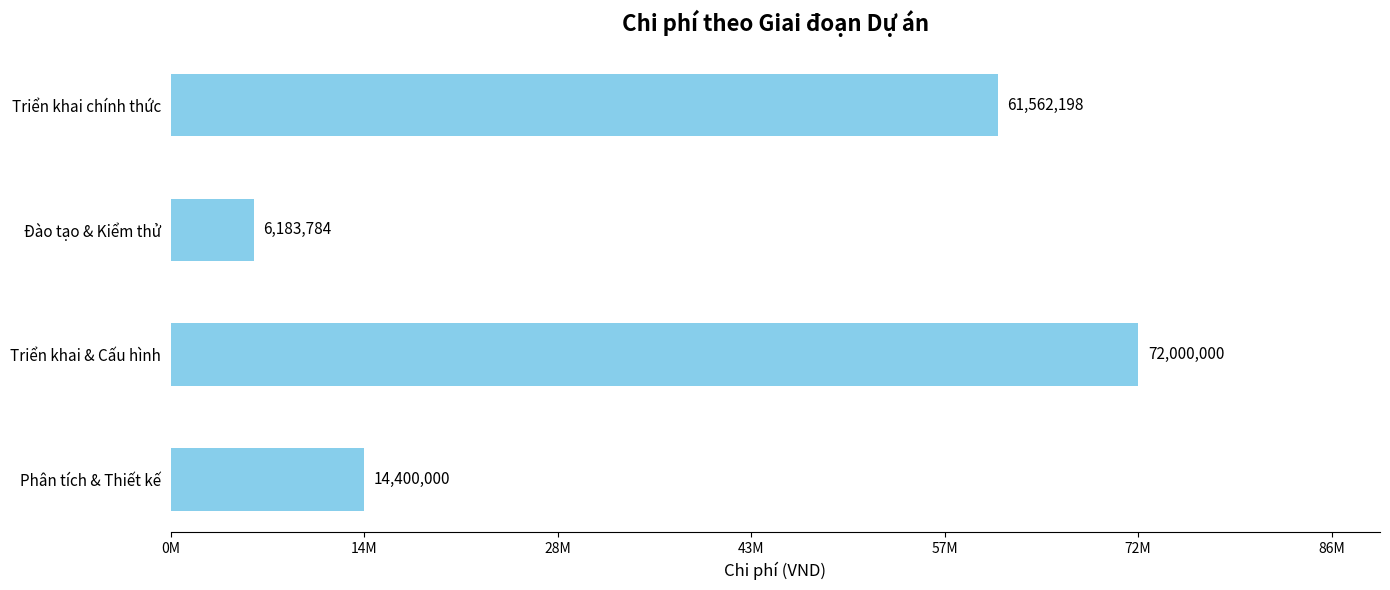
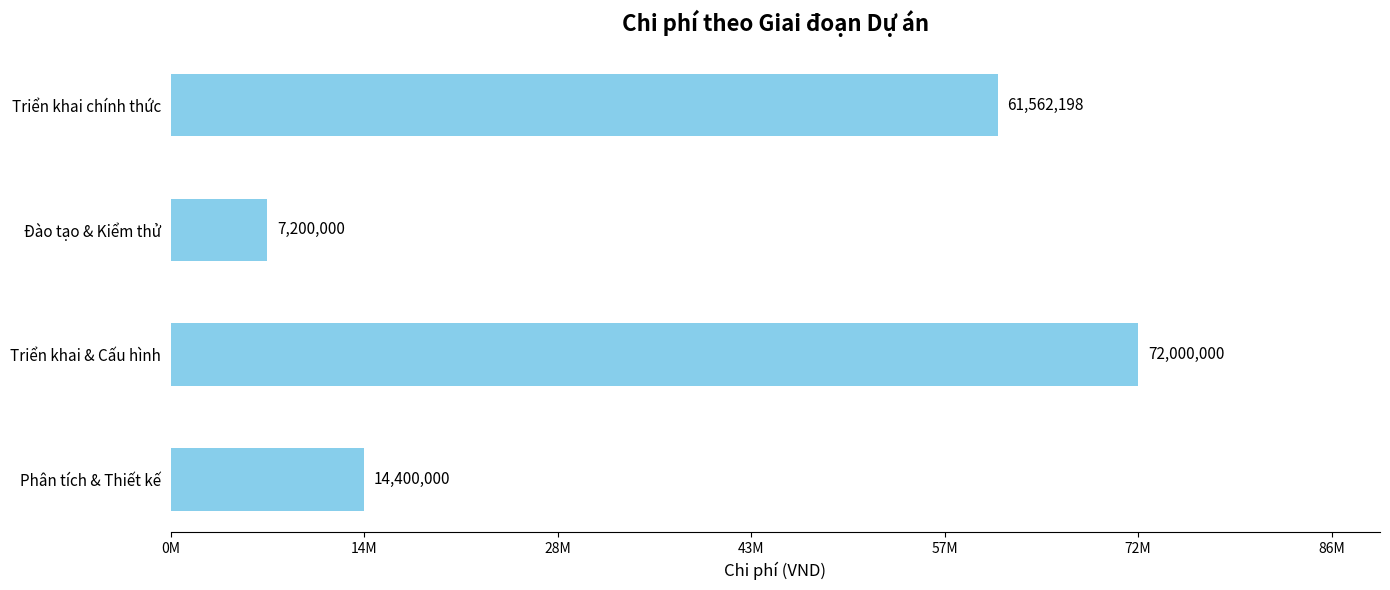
Đào tạo & Kiểm thử: 6,183,784 -> 7,200,000
